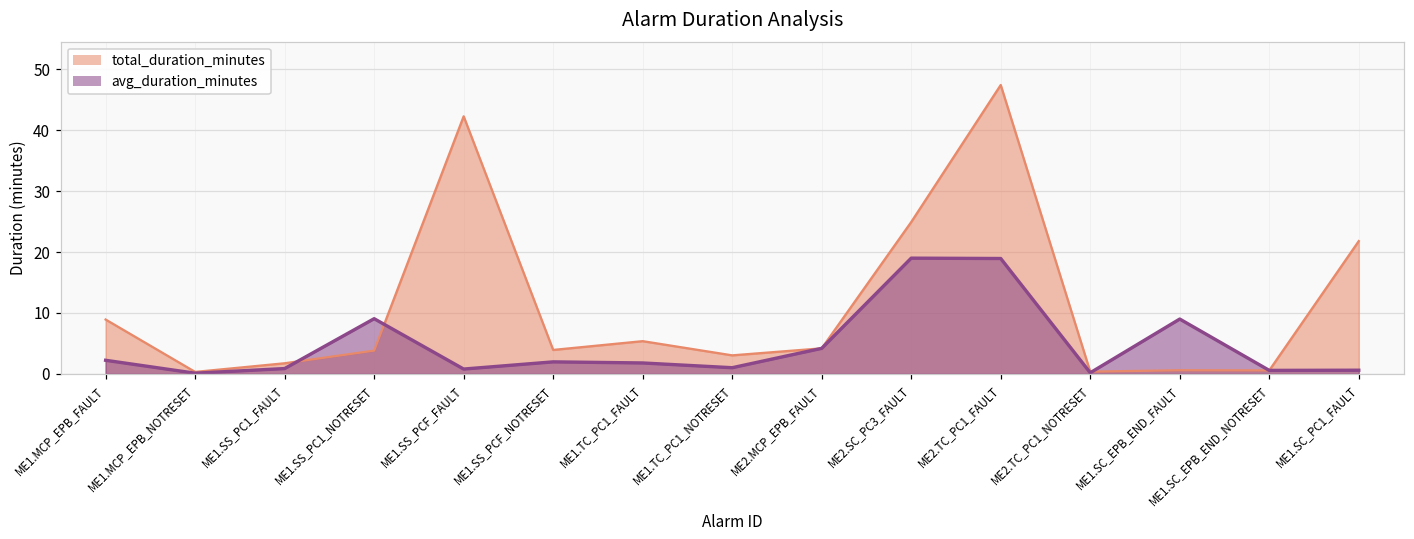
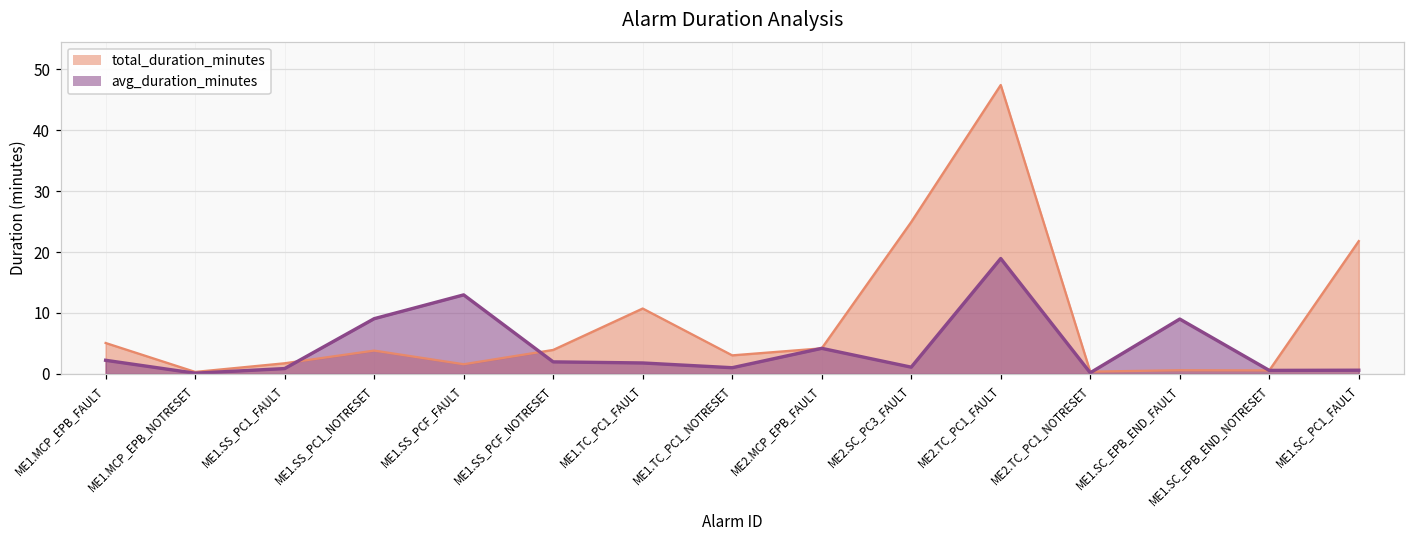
total_duration_minutes, ME1.MCP_EPB_FAULT: 9 -> 5
total_duration_minutes, ME1.SS_PCF_FAULT: 42 -> 2
avg_duration_minutes, ME1.SS_PCF_FAULT: 1 -> 13
total_duration_minutes, ME1.TC_PC1_FAULT: 5 -> 11
avg_duration_minutes, ME2.SC_PC3_FAULT: 19 -> 1
